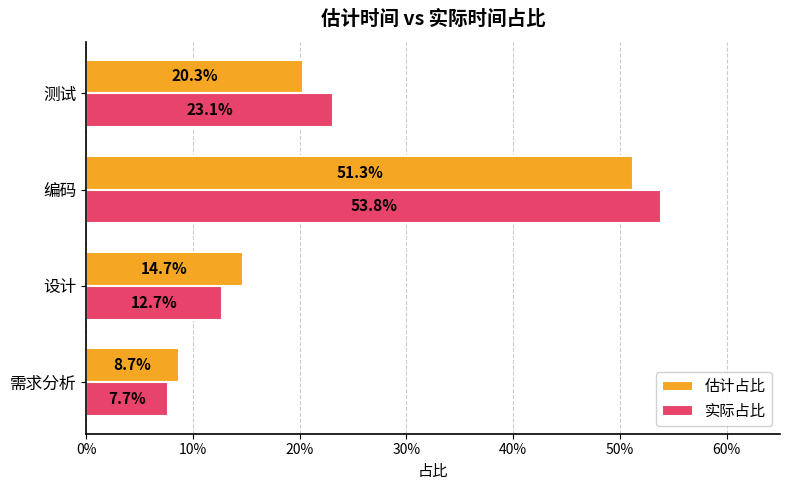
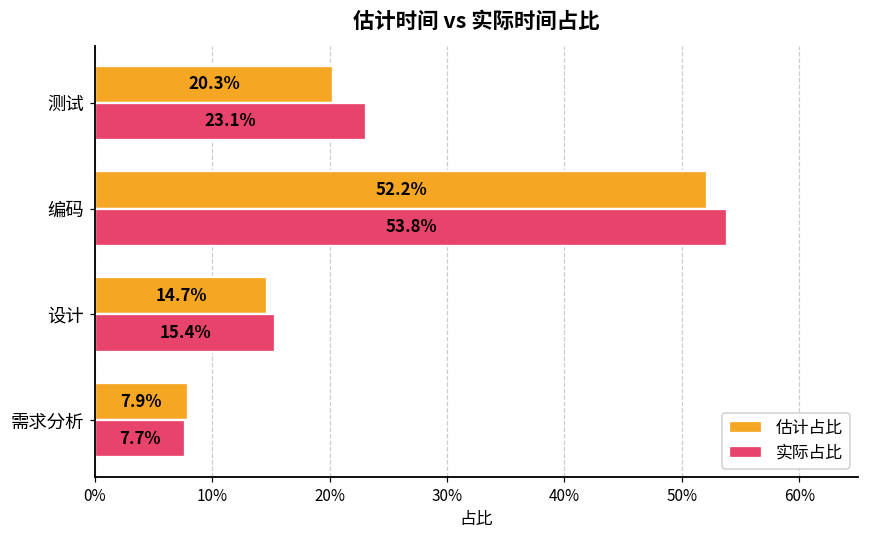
估计占比, 编码: 51.3% -> 52.2%
实际占比, 设计: 12.7% -> 15.4%
估计占比, 需求分析: 8.7% -> 7.9%
